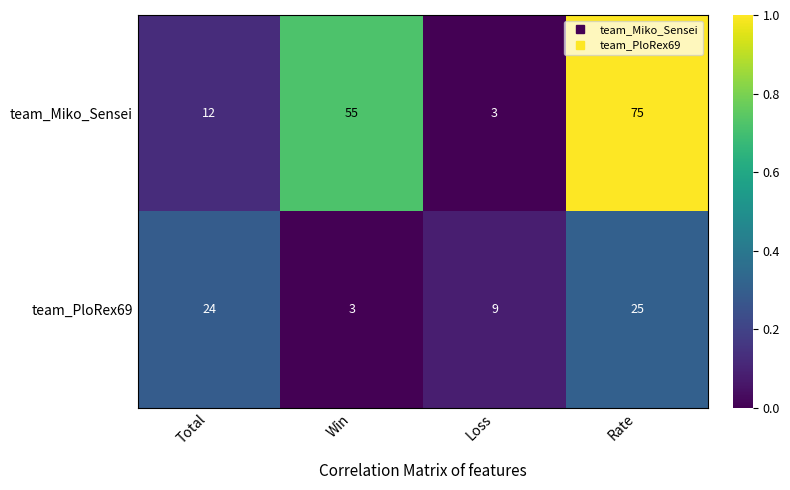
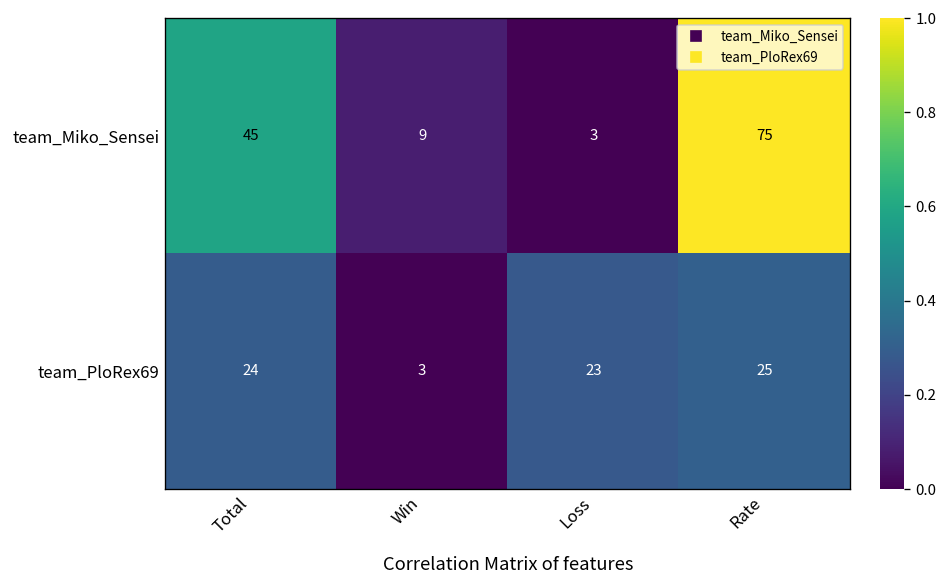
team_Miko_Sensei, Total: 12 -> 45
team_Miko_Sensei, Win: 55 -> 9
team_PloRex69, Loss: 9 -> 23
